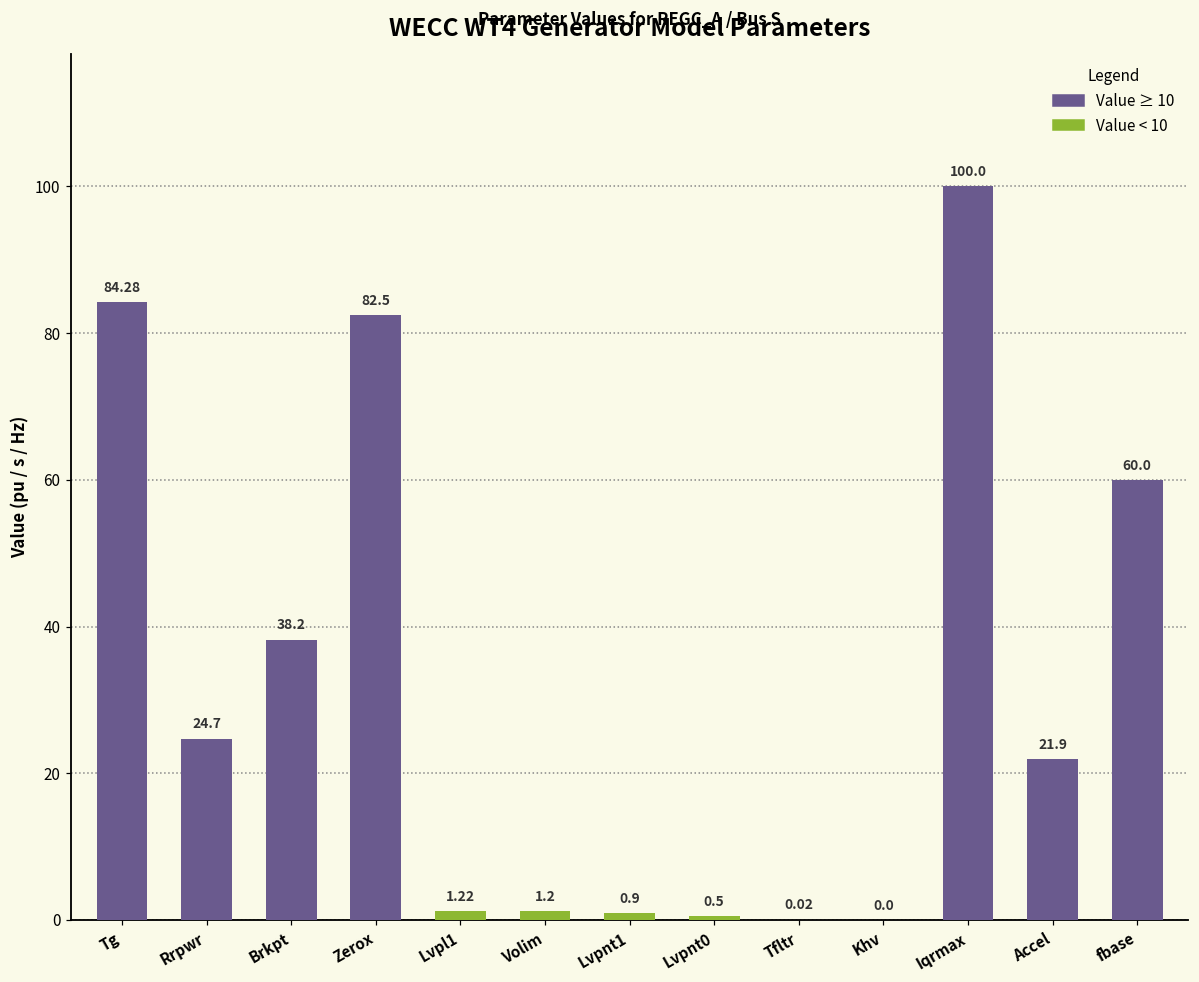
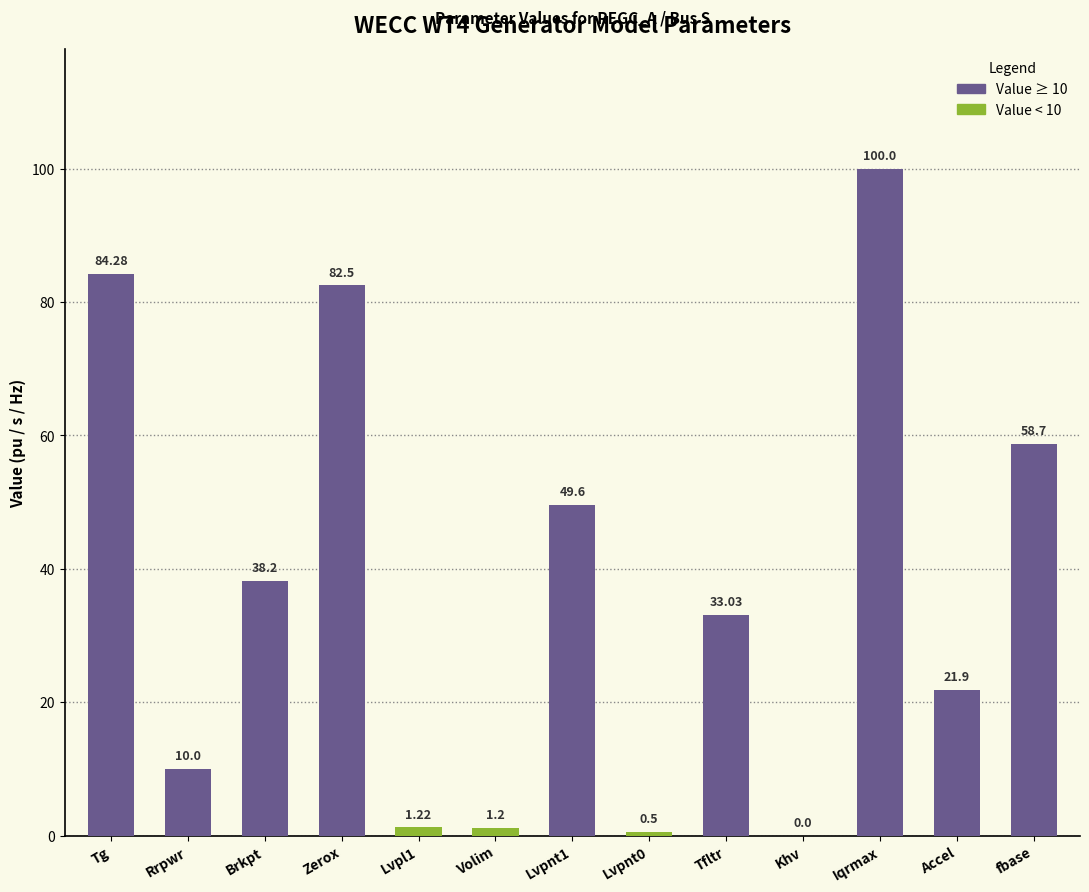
Rrpwr: 24.7 -> 10.0
Lvpnt1: 0.9 -> 49.6
Tfltr: 0.02 -> 33.03
fbase: 60.0 -> 58.7
